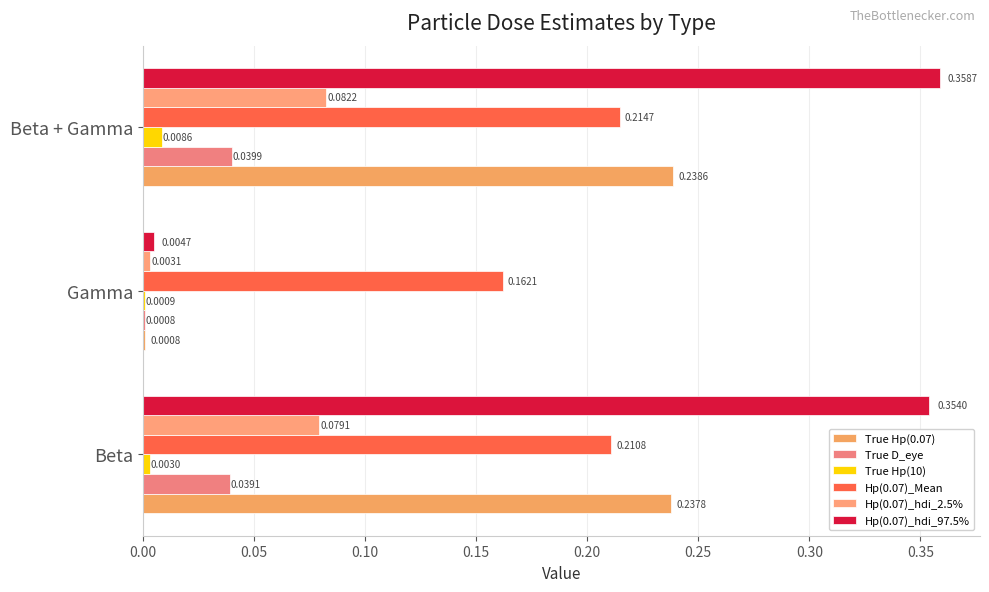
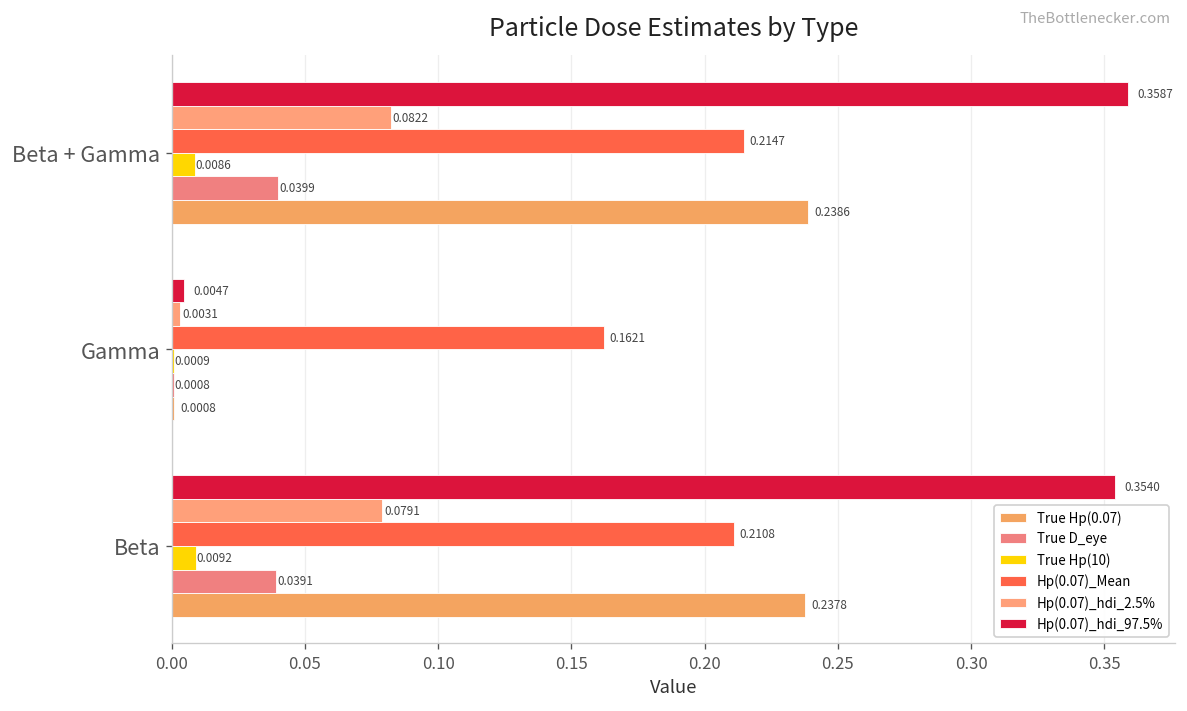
True Hp(10), Beta: 0.0030 -> 0.0092
